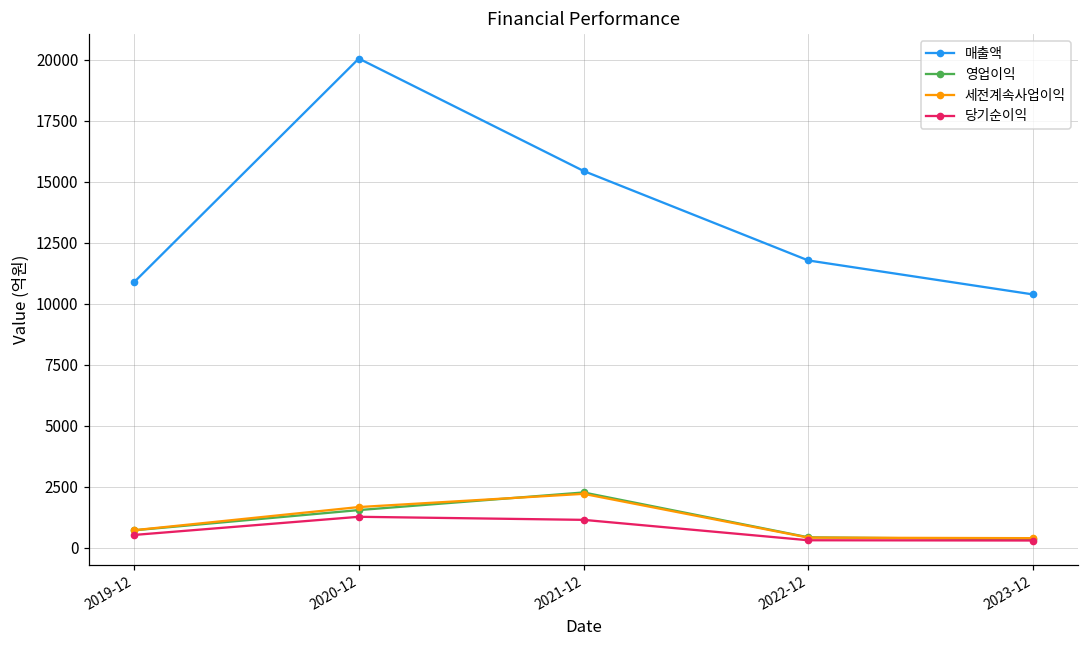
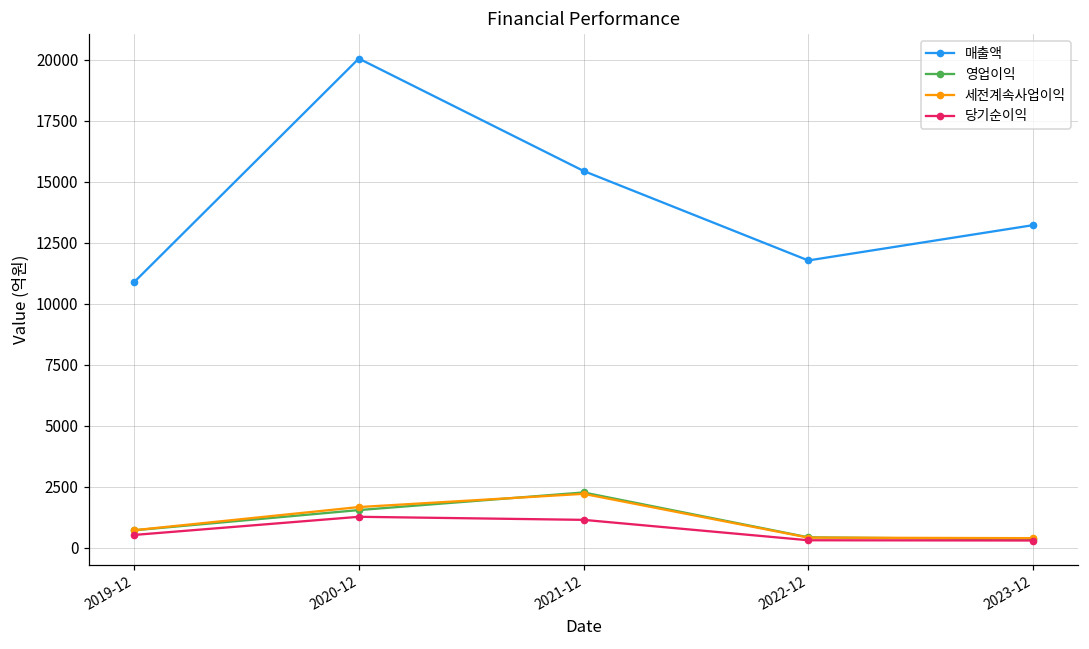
매출액, 2023-12: 10400 -> 13200
